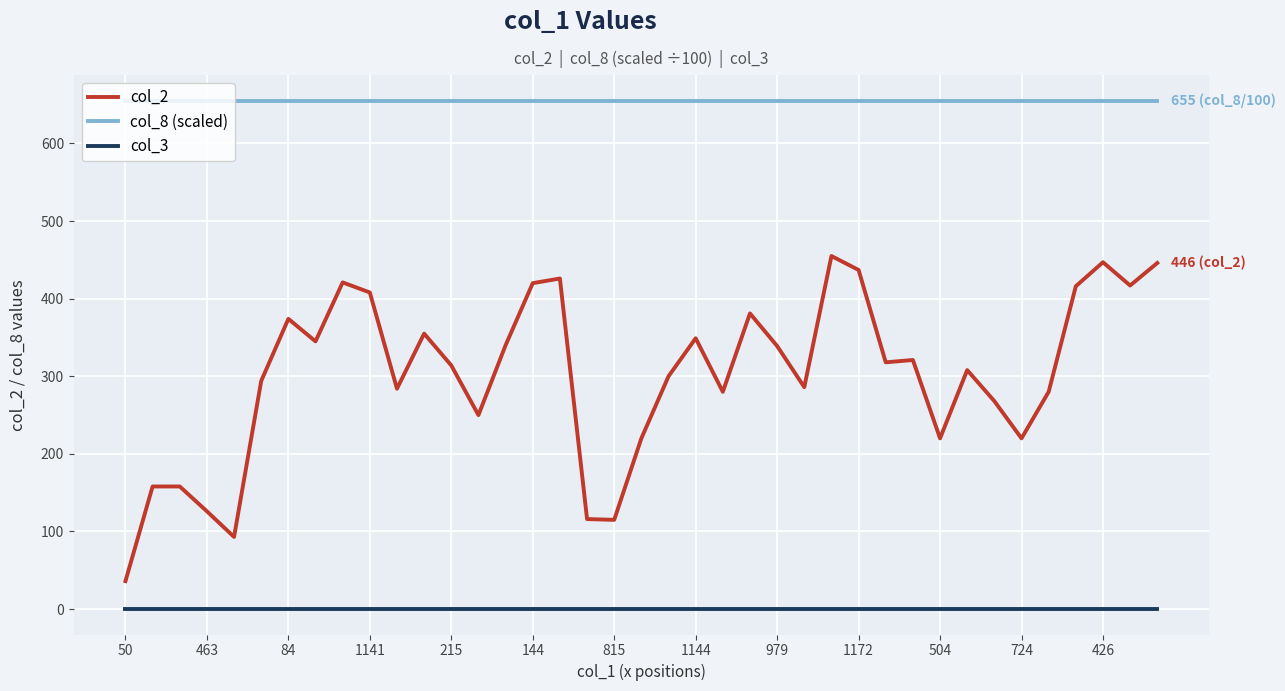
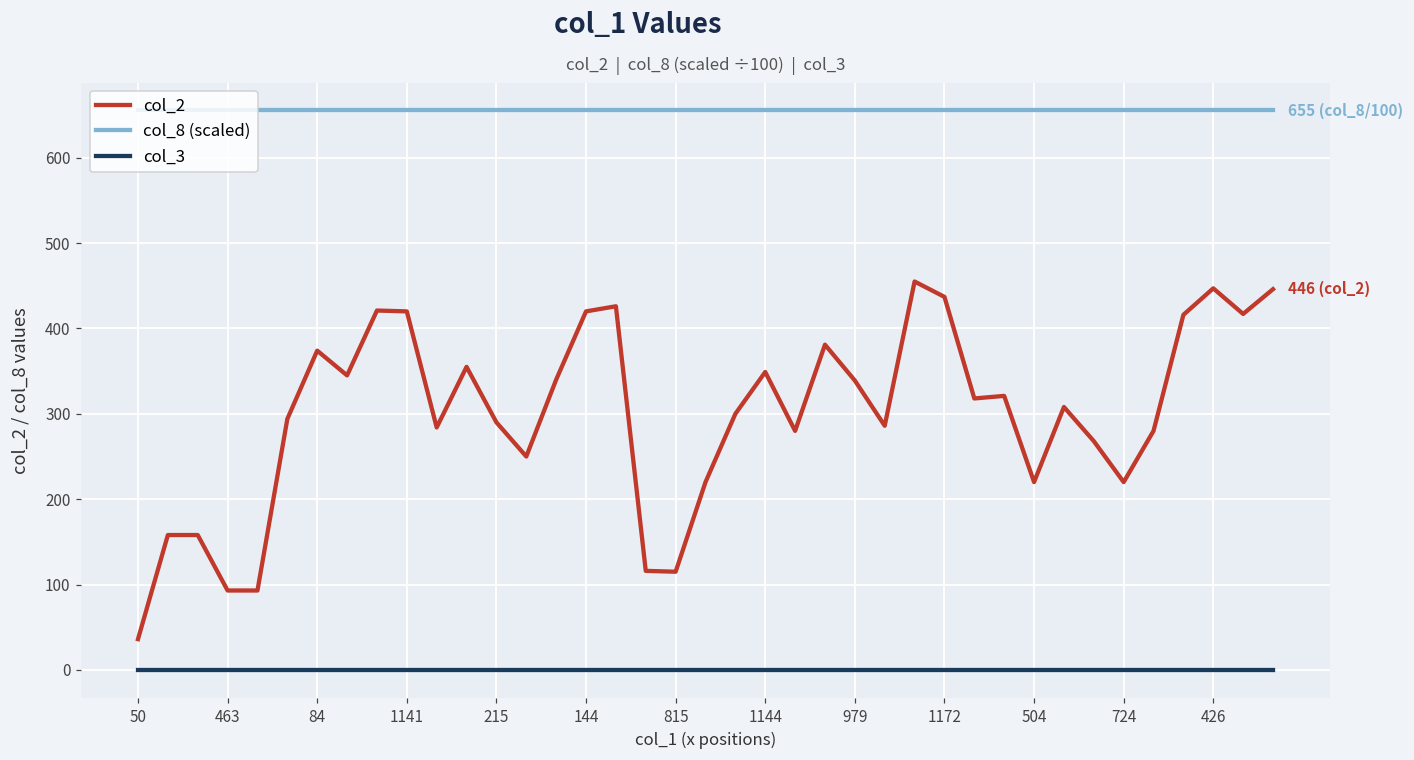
col_2, 463: 130 -> 90
col_2, 1141: 410 -> 420
col_2, 215: 310 -> 290
